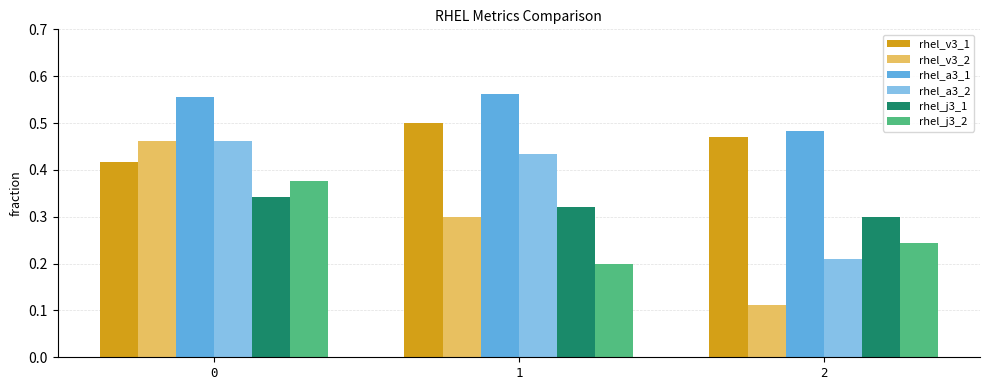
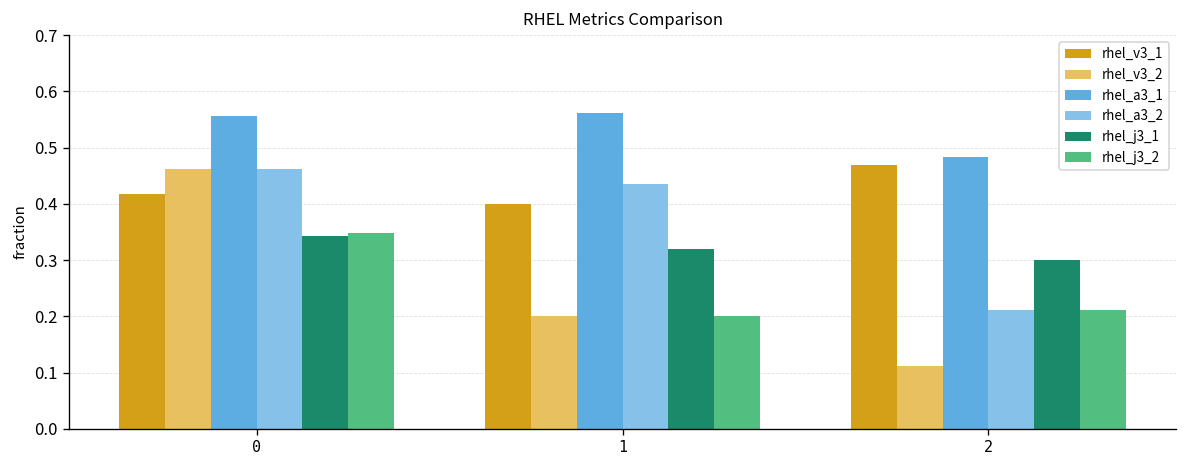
rhel_j3_2, 0: 0.38 -> 0.35
rhel_v3_1, 1: 0.5 -> 0.4
rhel_v3_2, 1: 0.3 -> 0.2
rhel_j3_2, 2: 0.24 -> 0.21
